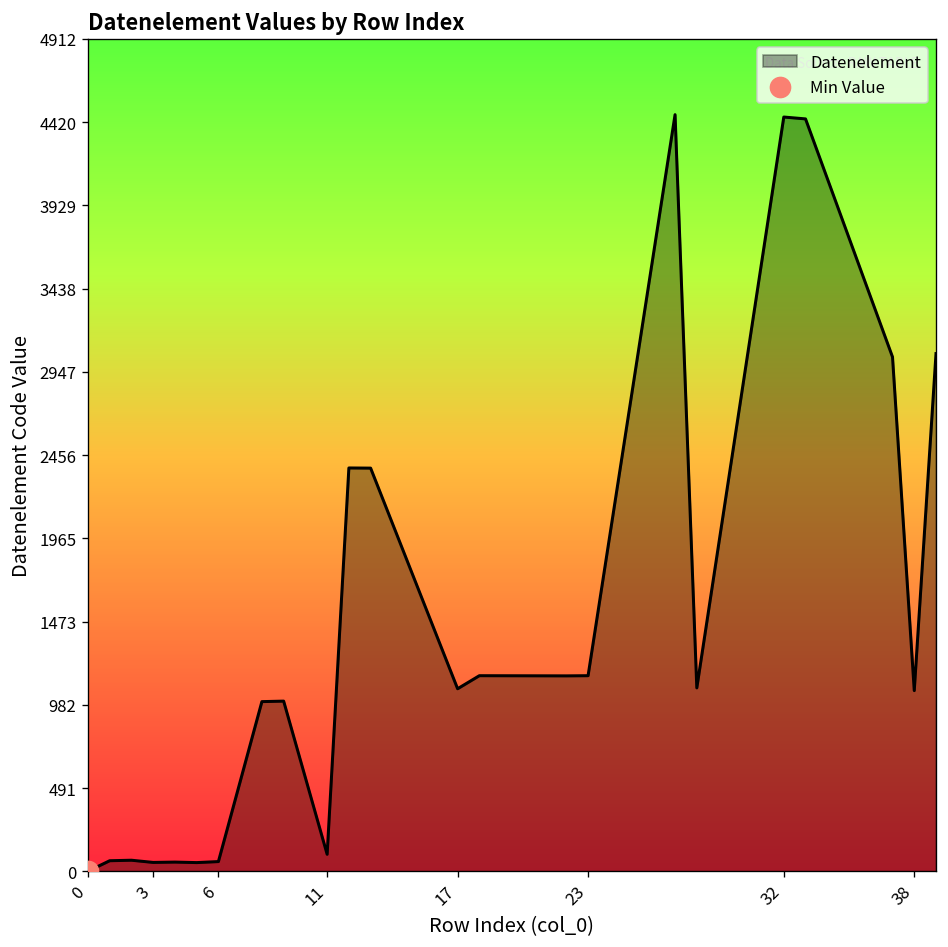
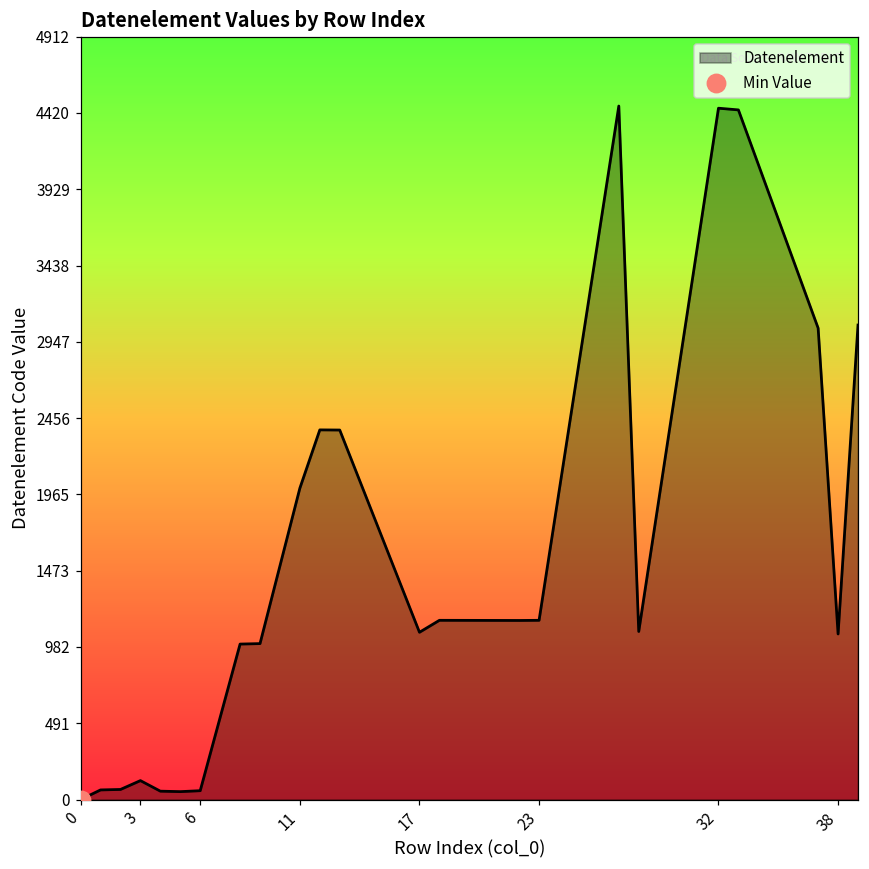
Datenelement, 3: 50 -> 120
Datenelement, 11: 100 -> 2010
